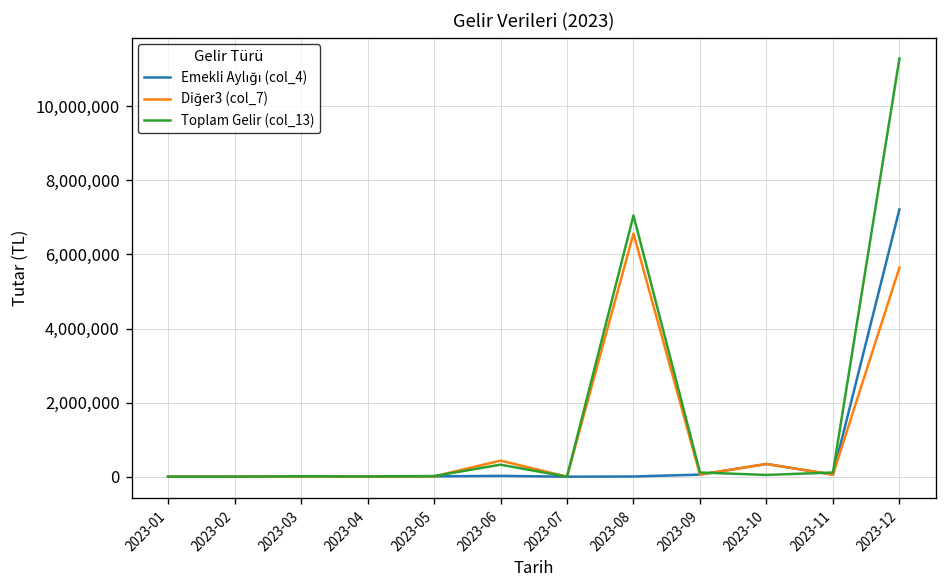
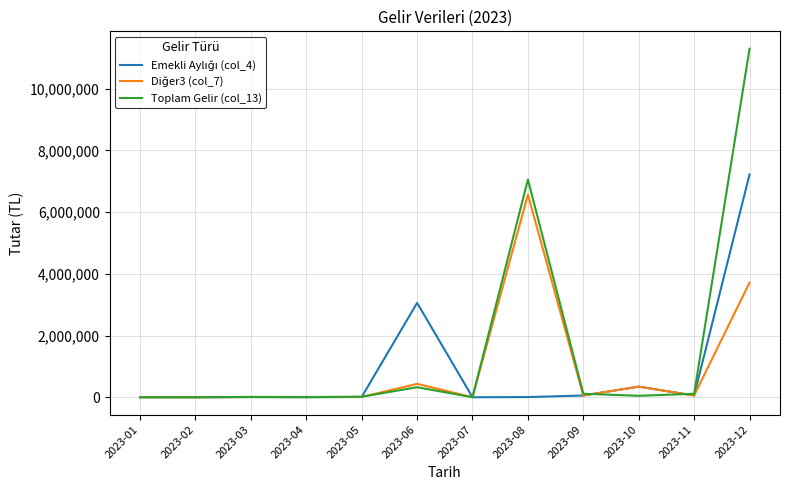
Emekli Aylığı (col_4), 2023-06: 0 -> 3,100,000
Diğer3 (col_7), 2023-12: 5,600,000 -> 3,700,000
